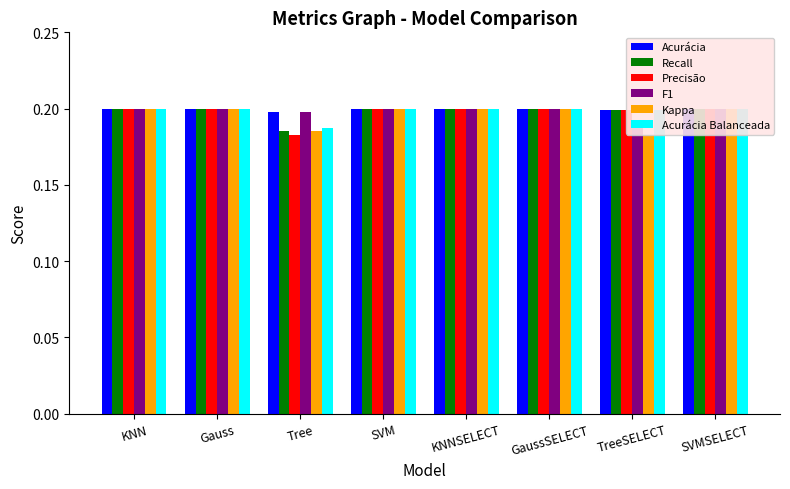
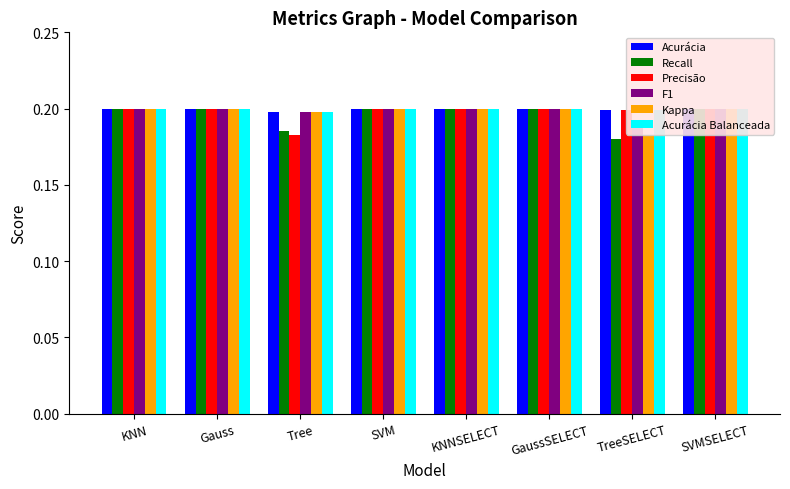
Kappa, Tree: 0.185 -> 0.198
Acurácia Balanceada, Tree: 0.187 -> 0.198
Recall, TreeSELECT: 0.199 -> 0.180
